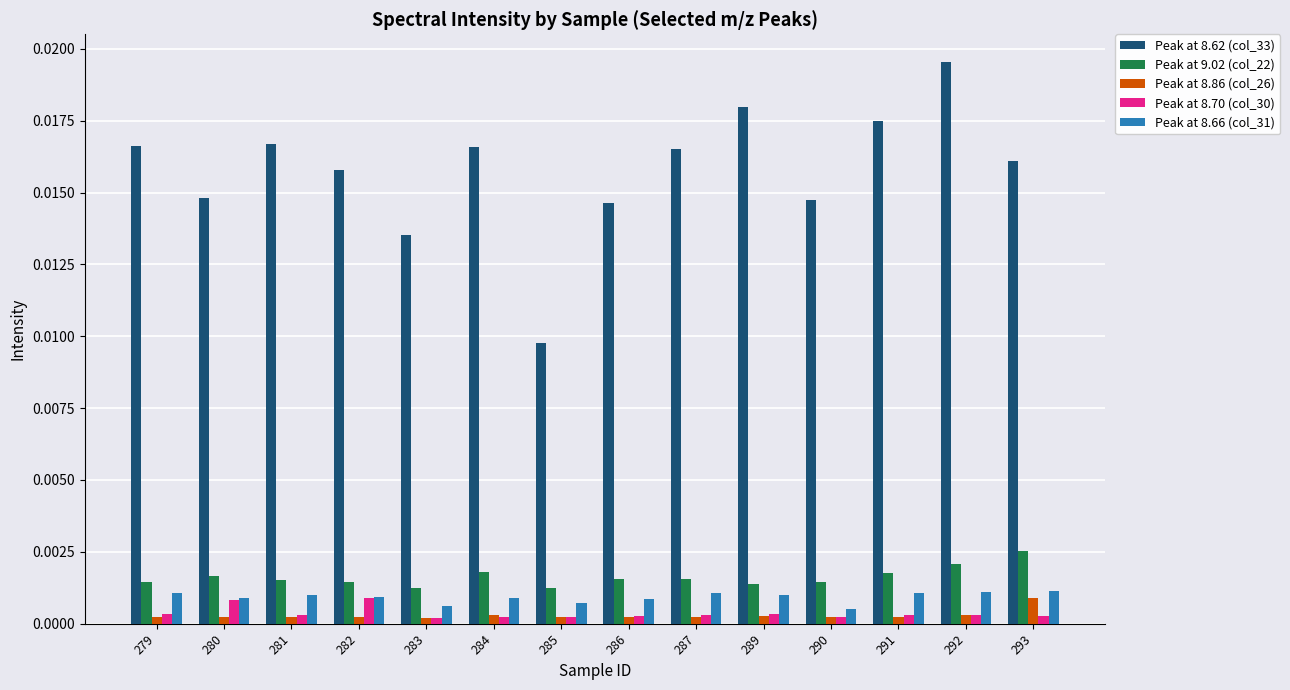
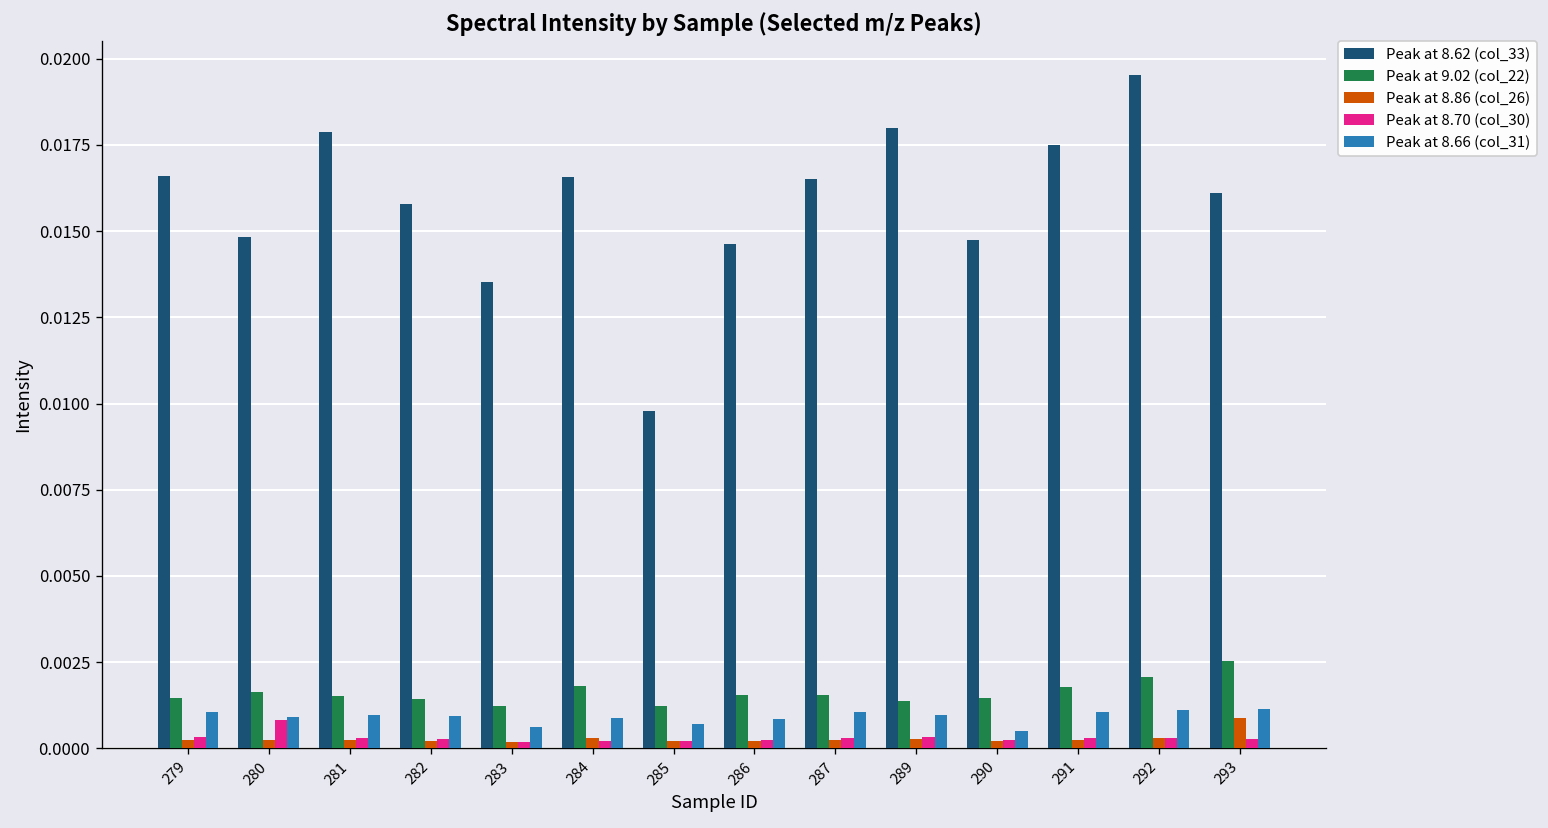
Peak at 8.62 (col_33), 281: 0.0167 -> 0.0179
Peak at 8.70 (col_30), 282: 0.0009 -> 0.0003
